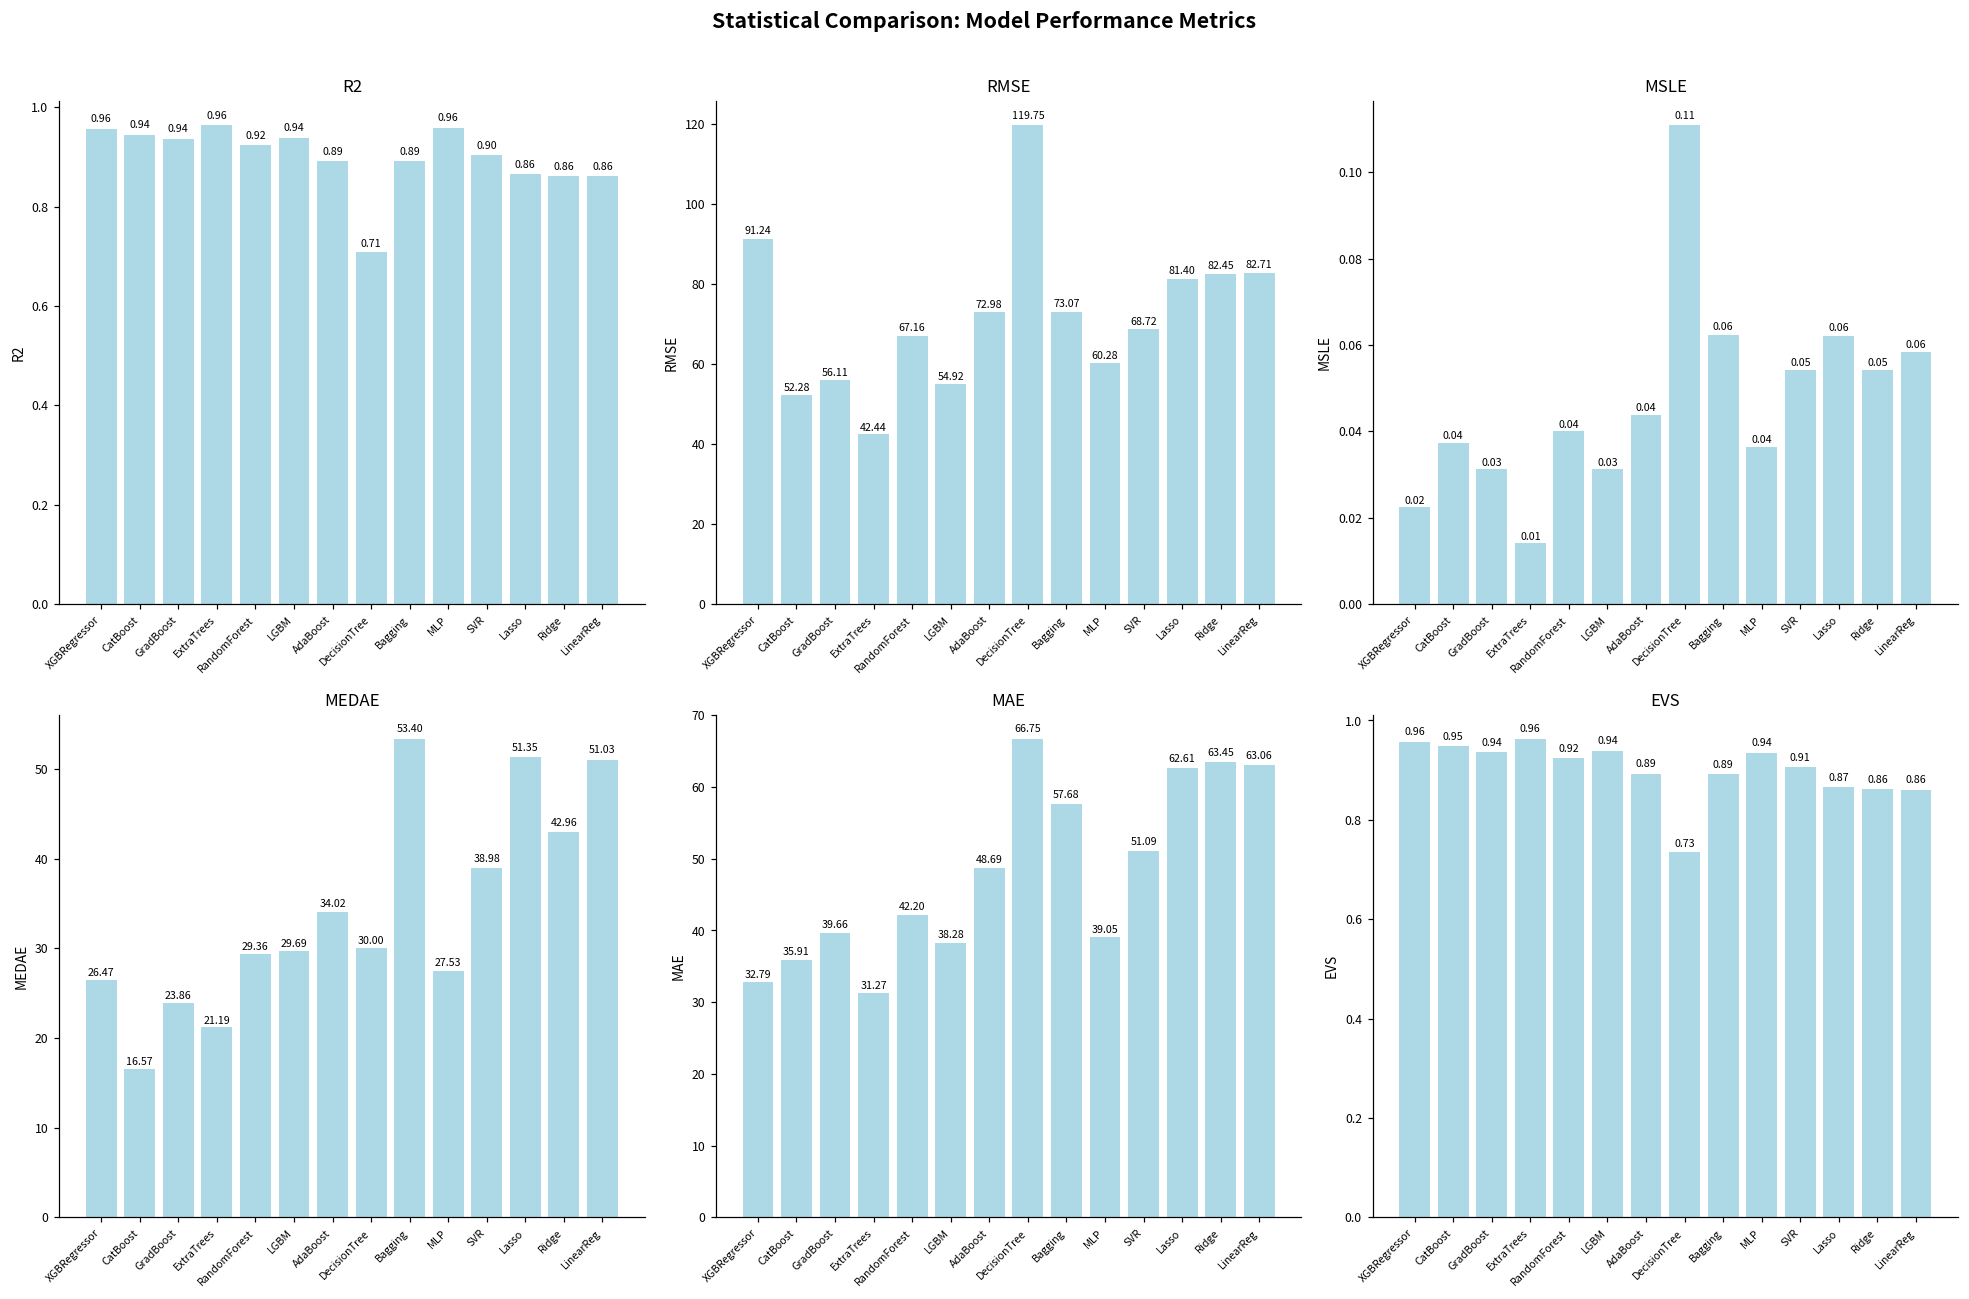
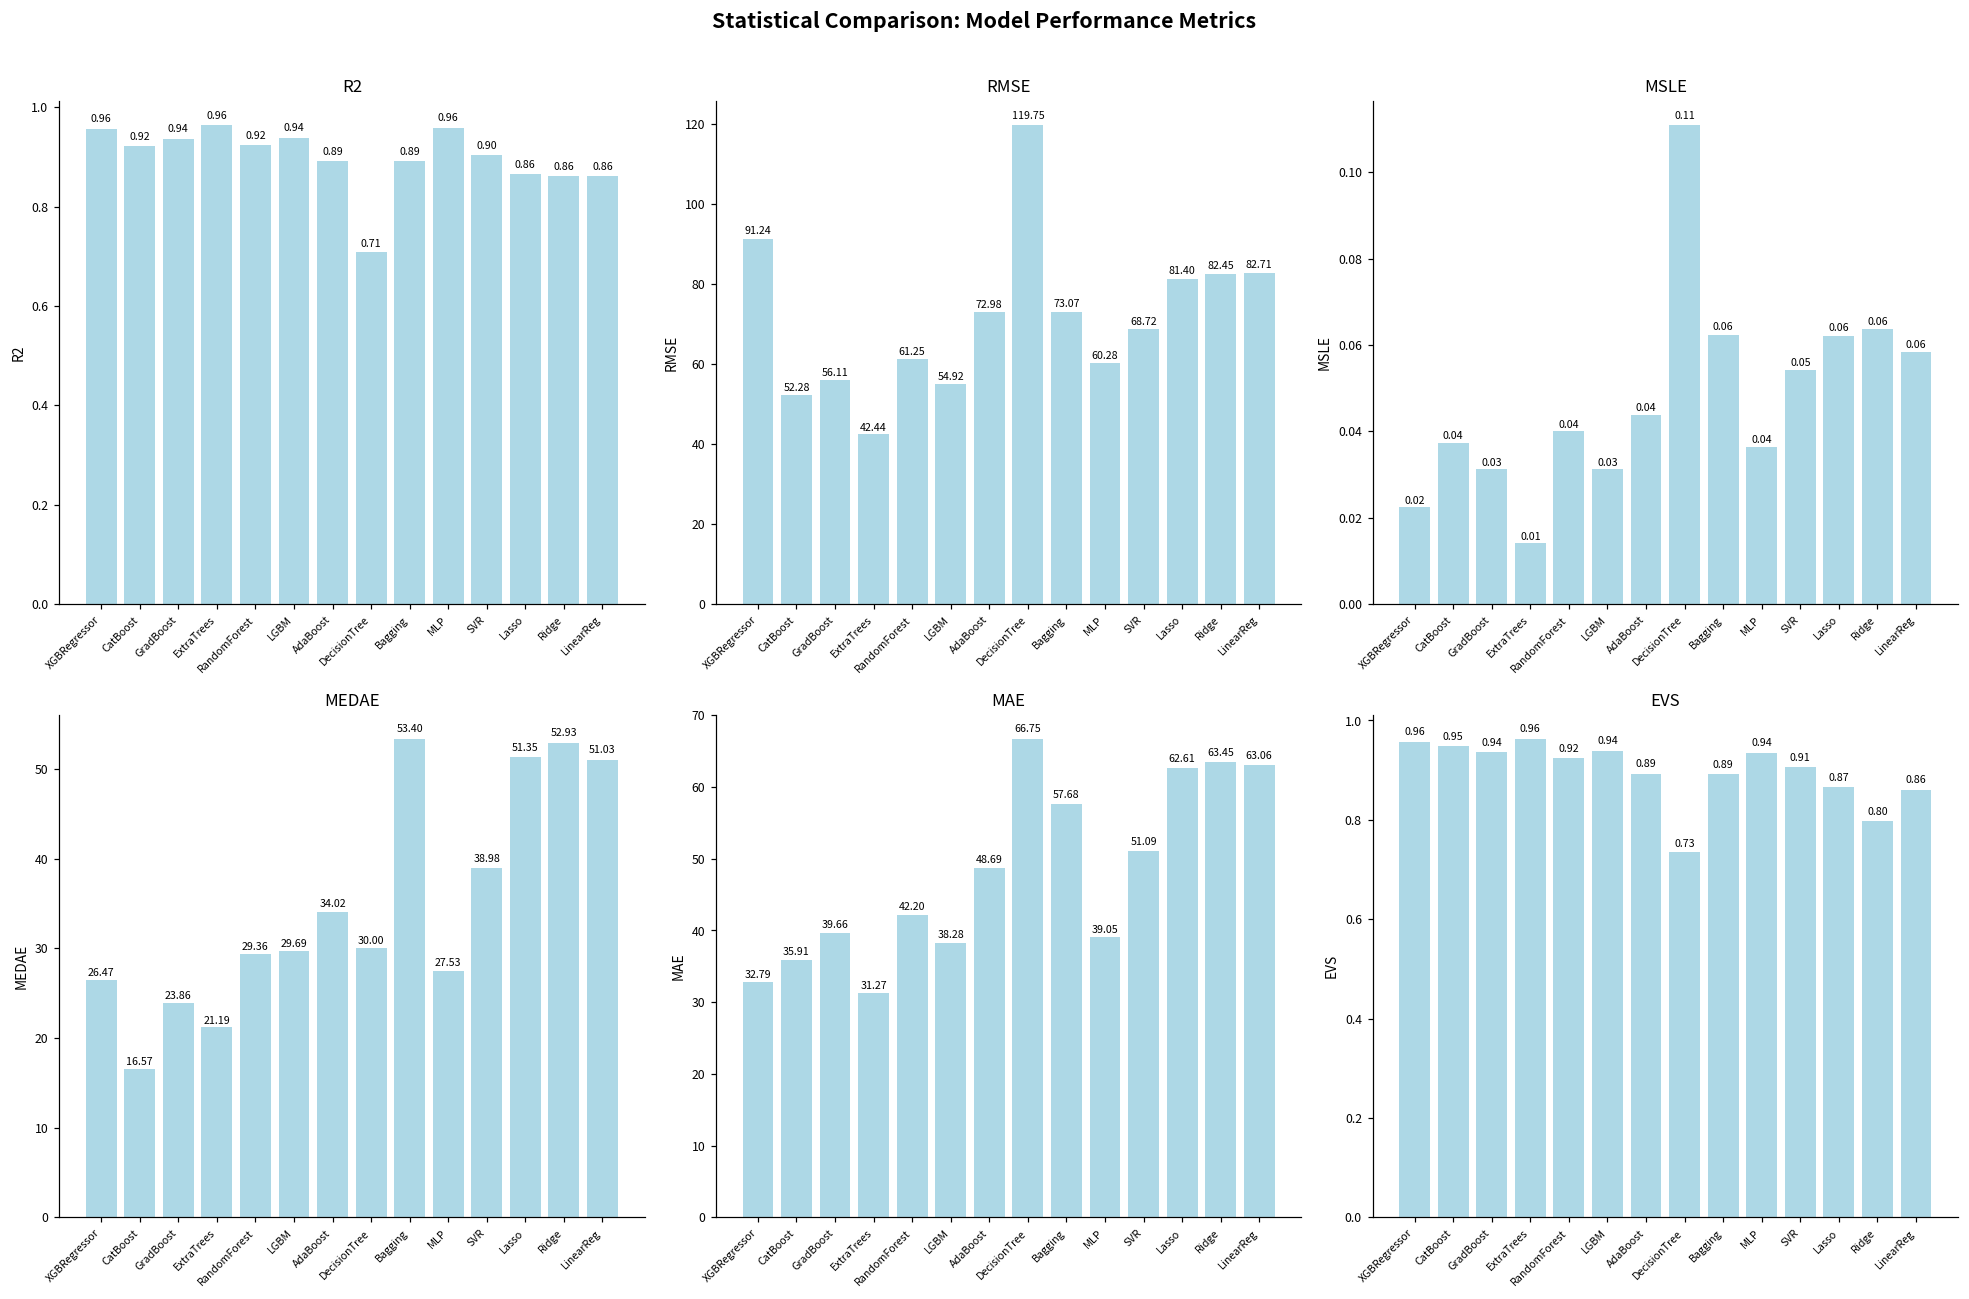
R2, CatBoost: 0.94 -> 0.92
RMSE, RandomForest: 67.16 -> 61.25
MSLE, Ridge: 0.05 -> 0.06
MEDAE, Ridge: 42.96 -> 52.93
EVS, Ridge: 0.86 -> 0.80
